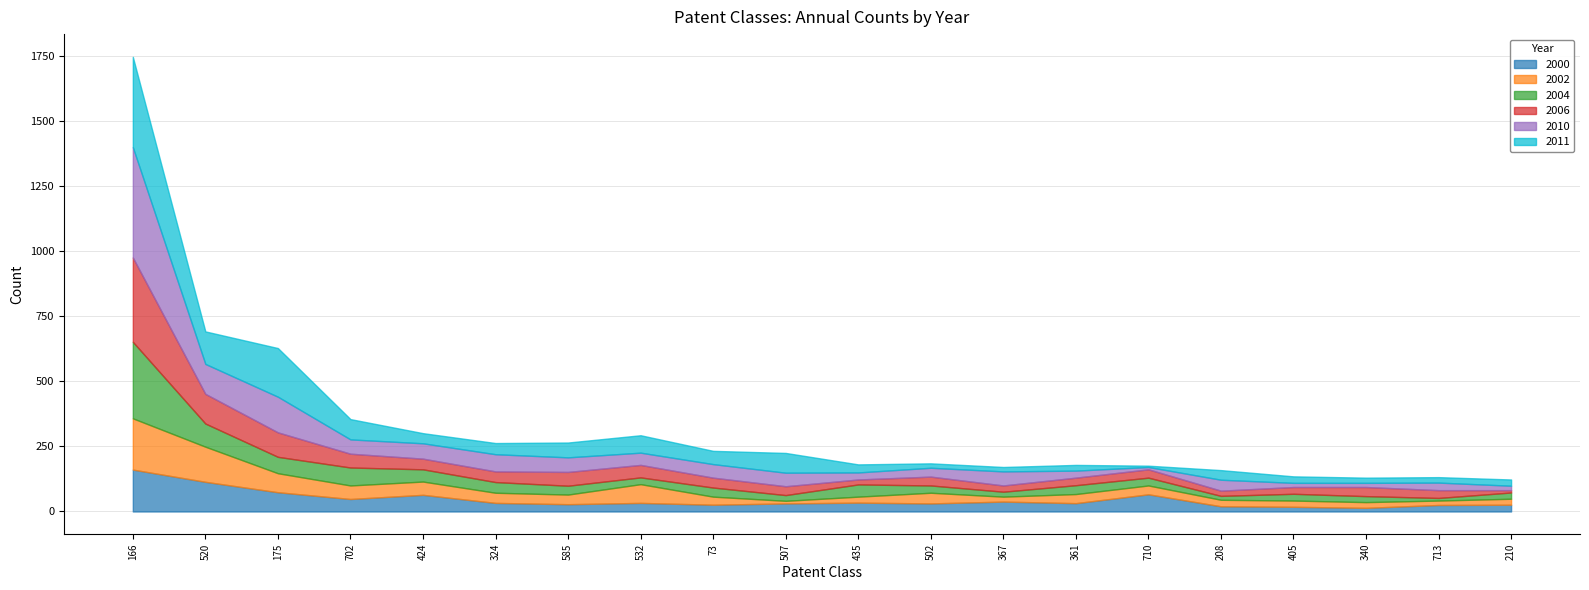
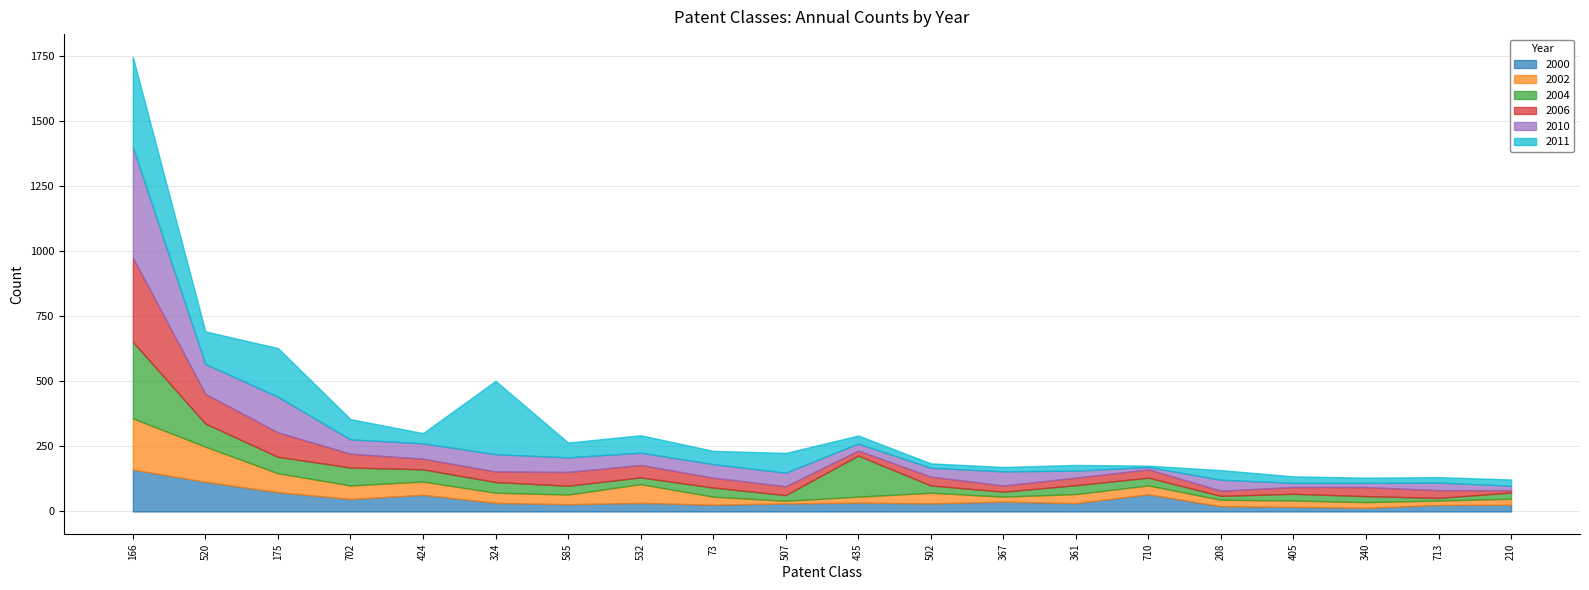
2011, 324: 40 -> 280
2004, 435: 50 -> 160
